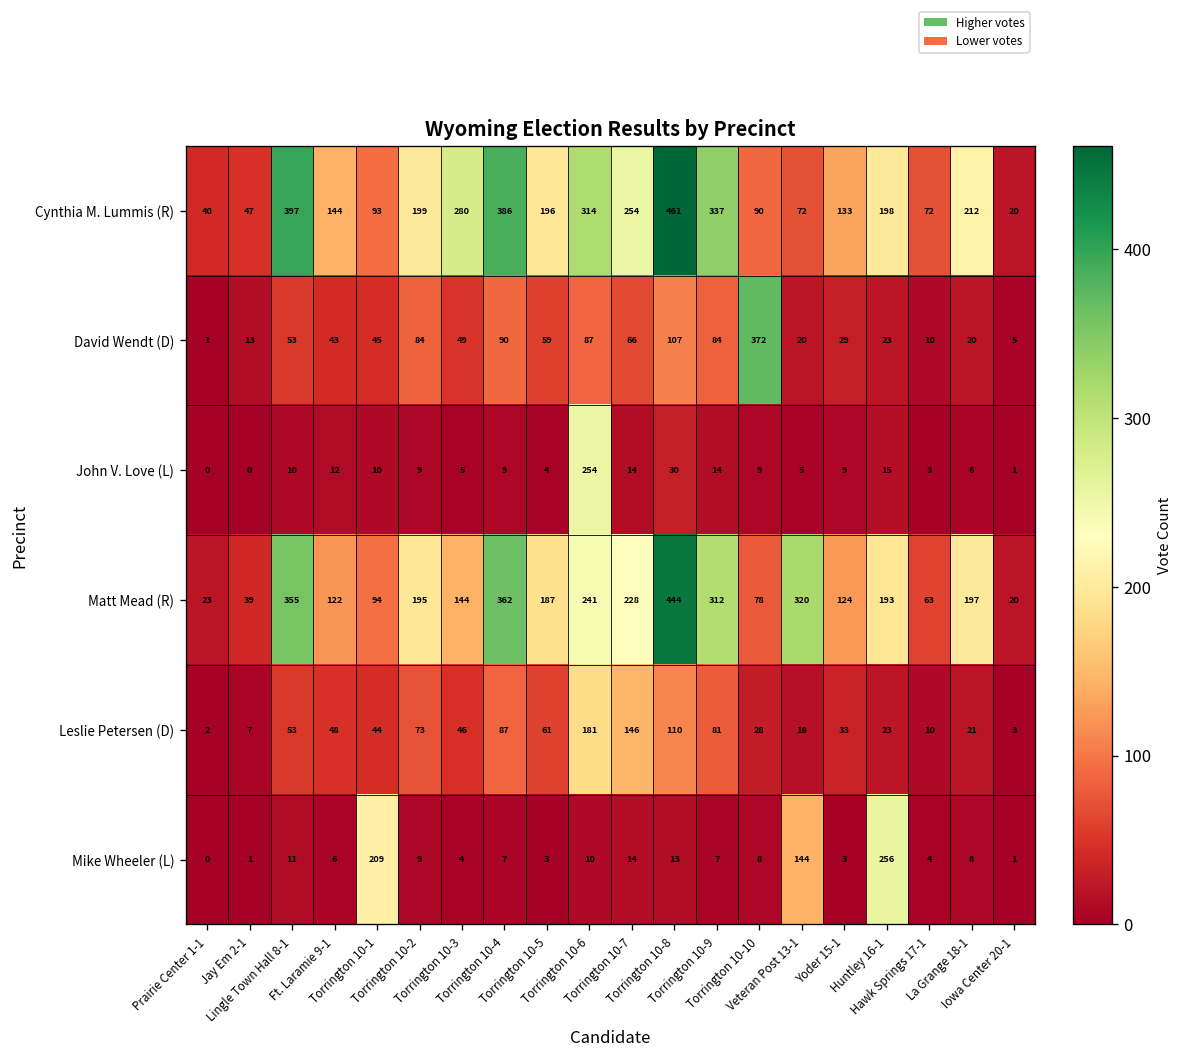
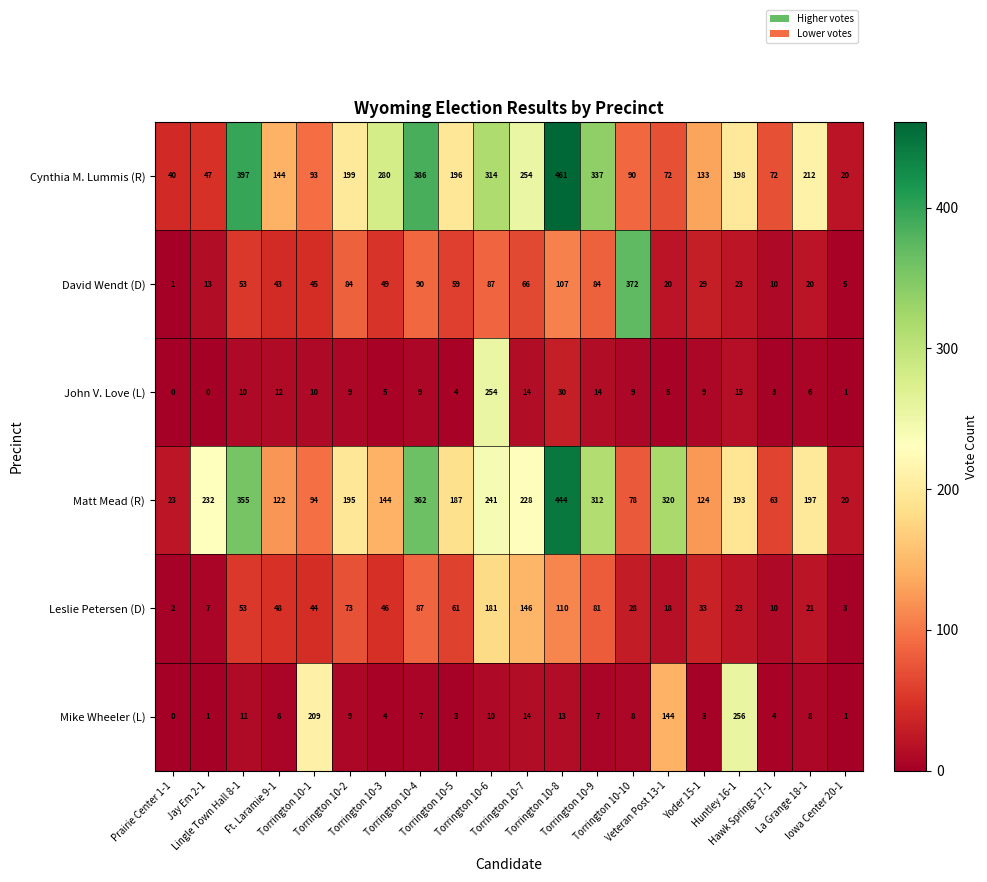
Matt Mead (R), Jay Em 2-1: 39 -> 232
